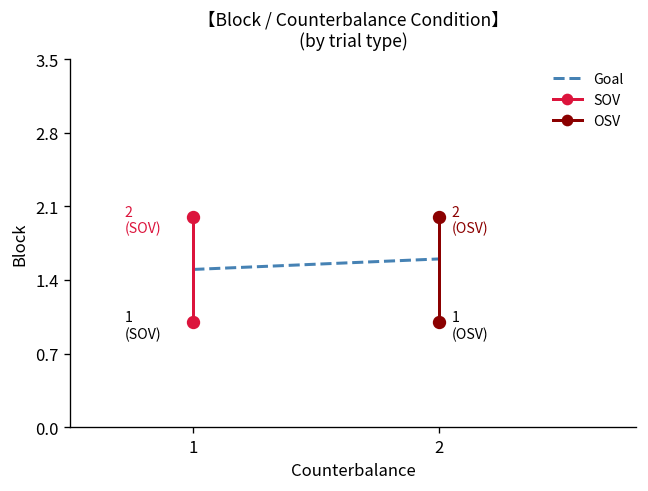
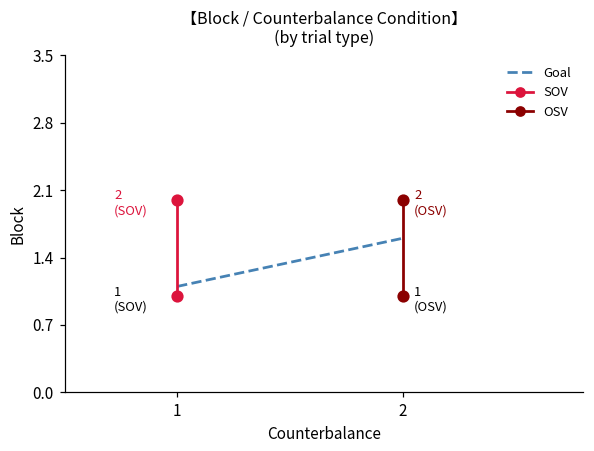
Goal, 1: 1.5 -> 1.1
